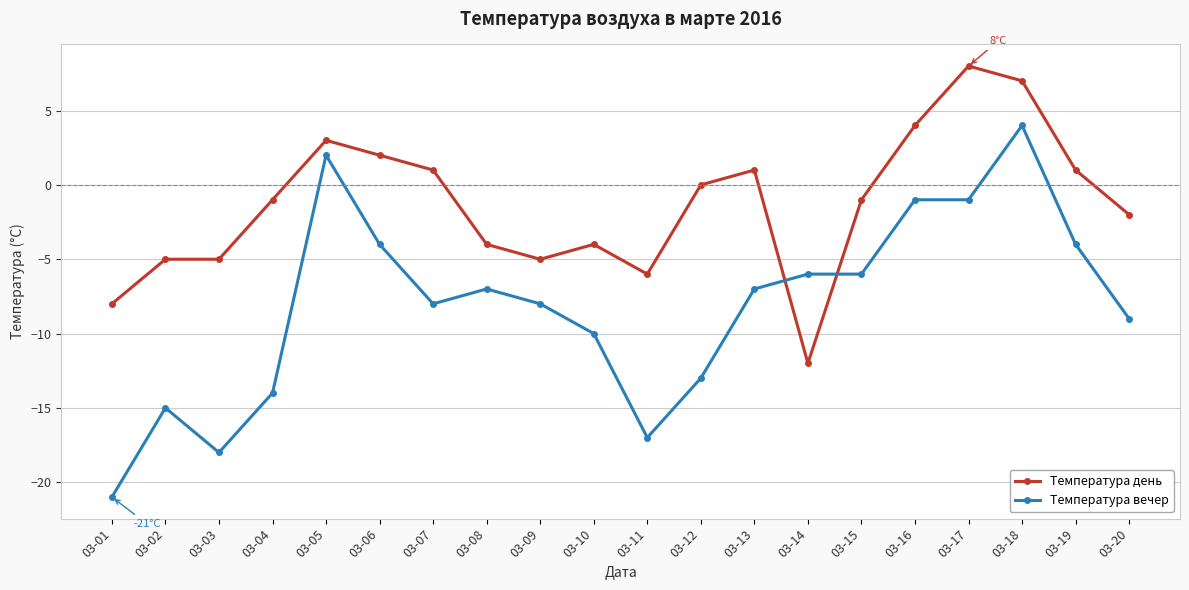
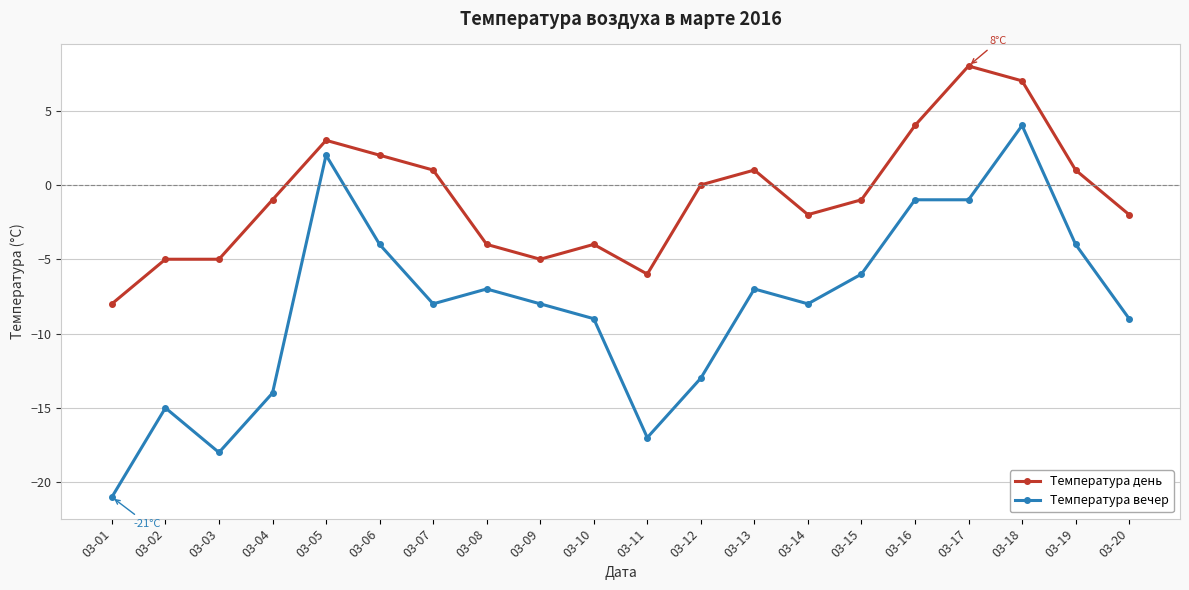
Температура вечер, 03-10: -10 -> -9
Температура день, 03-14: -12 -> -2
Температура вечер, 03-14: -6 -> -8
